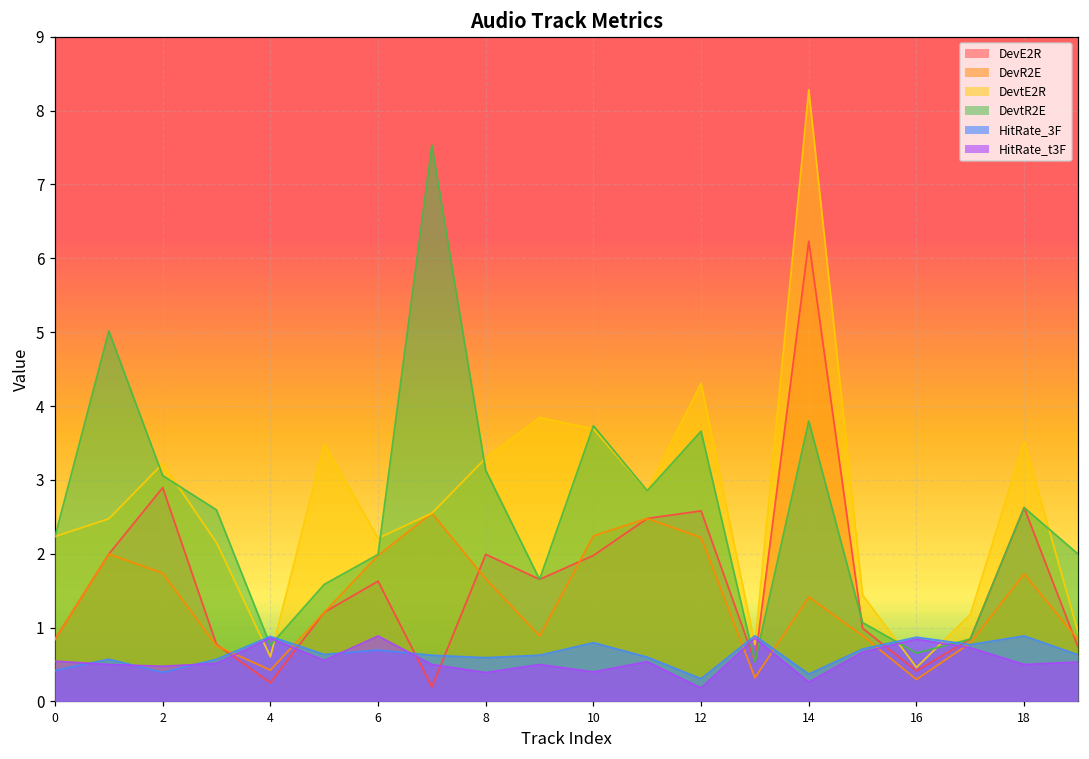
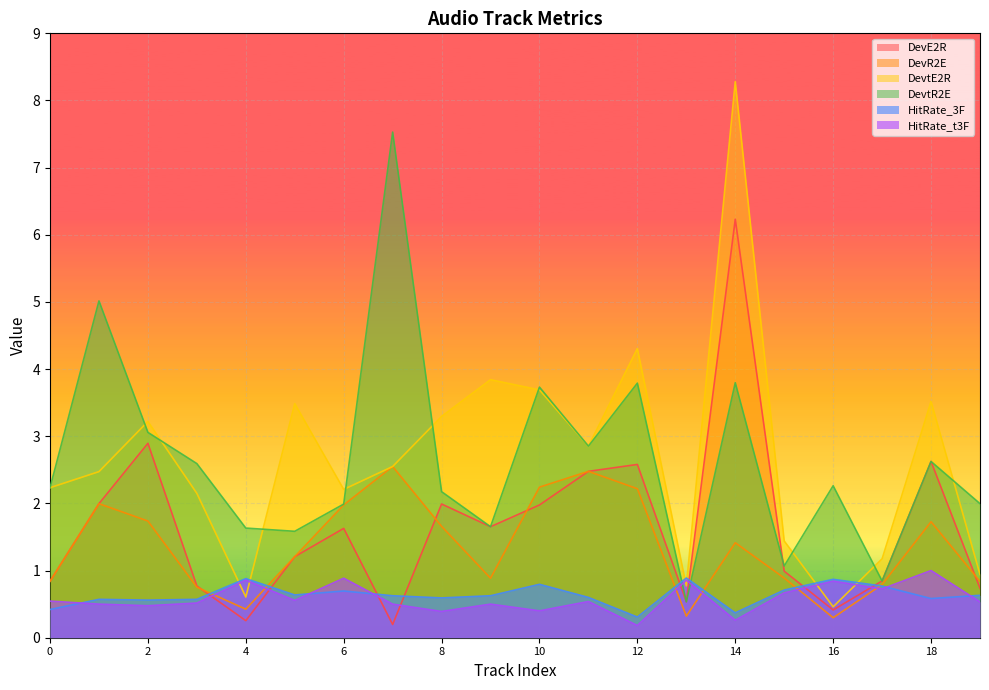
HitRate_3F, 2: 0.4 -> 0.6
DevtR2E, 4: 0.8 -> 1.6
DevtR2E, 8: 3.1 -> 2.2
DevtR2E, 12: 3.7 -> 3.8
DevtR2E, 16: 0.7 -> 2.3
HitRate_3F, 18: 0.9 -> 0.6
HitRate_t3F, 18: 0.5 -> 1.0
